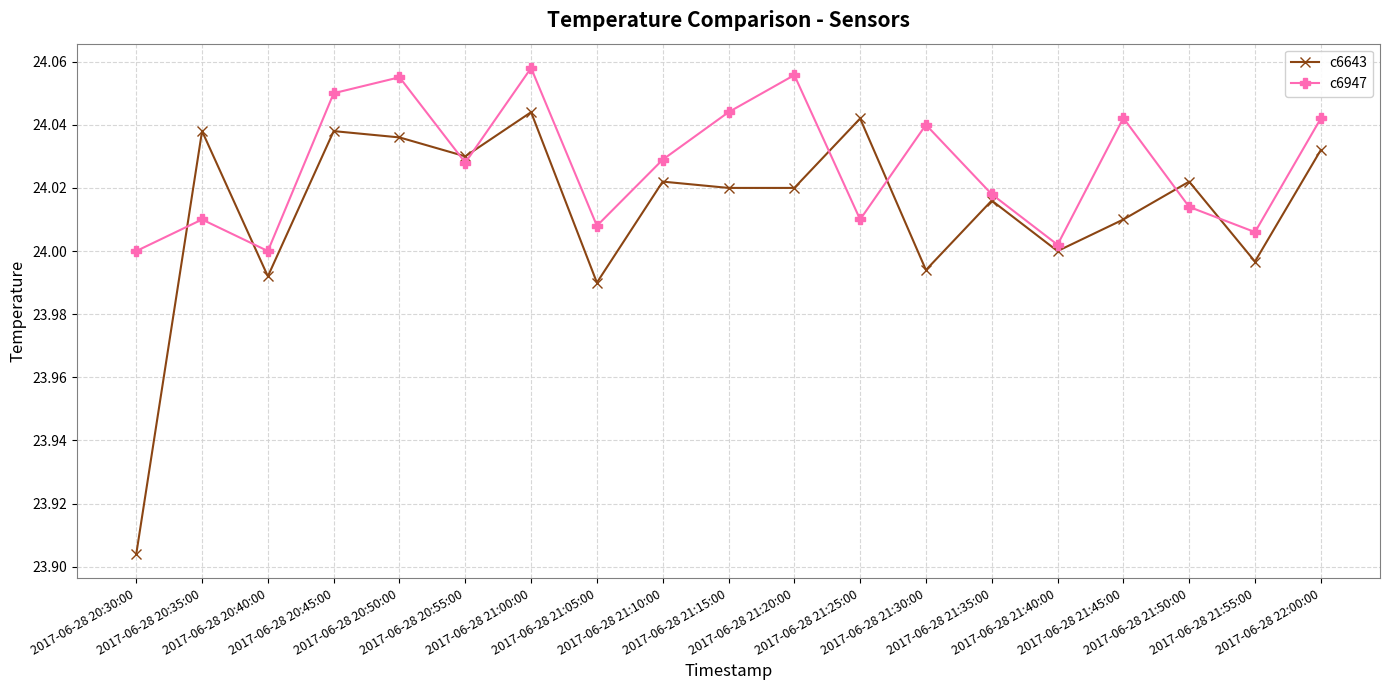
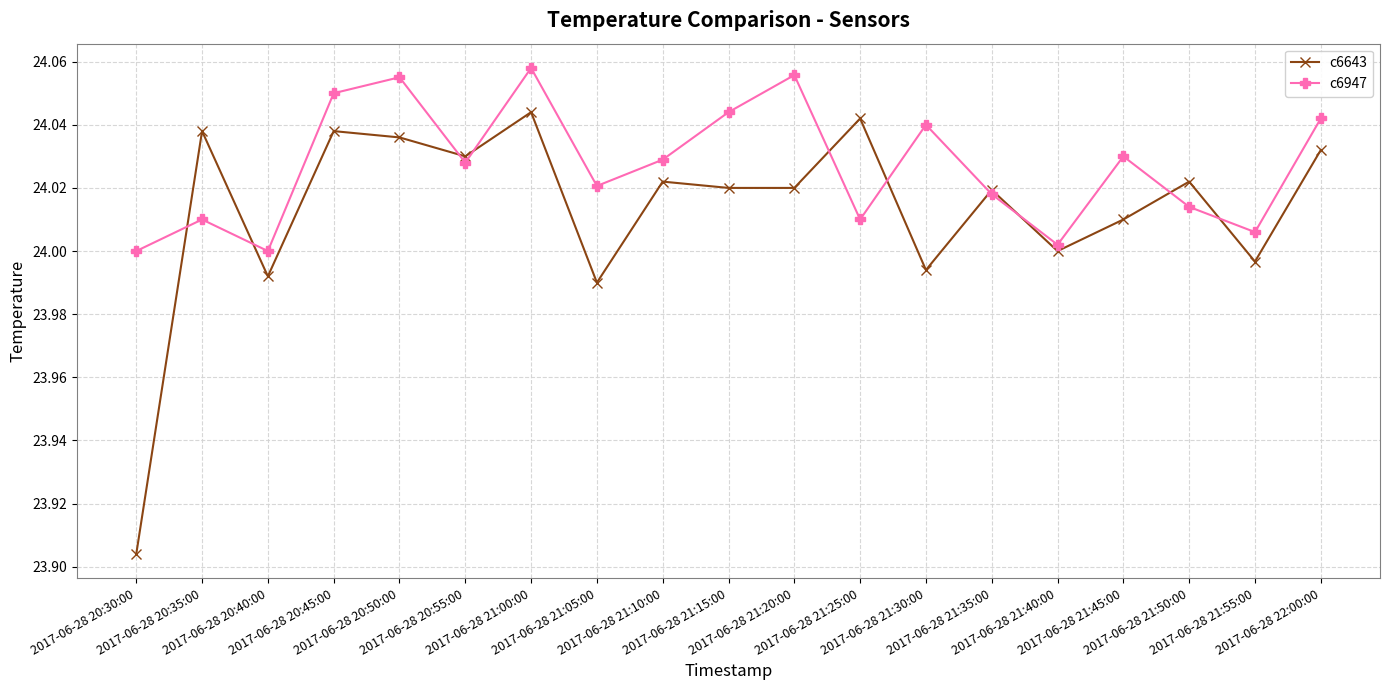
c6947, 2017-06-28 21:05:00: 24.008 -> 24.021
c6643, 2017-06-28 21:35:00: 24.016 -> 24.019
c6947, 2017-06-28 21:45:00: 24.042 -> 24.030
